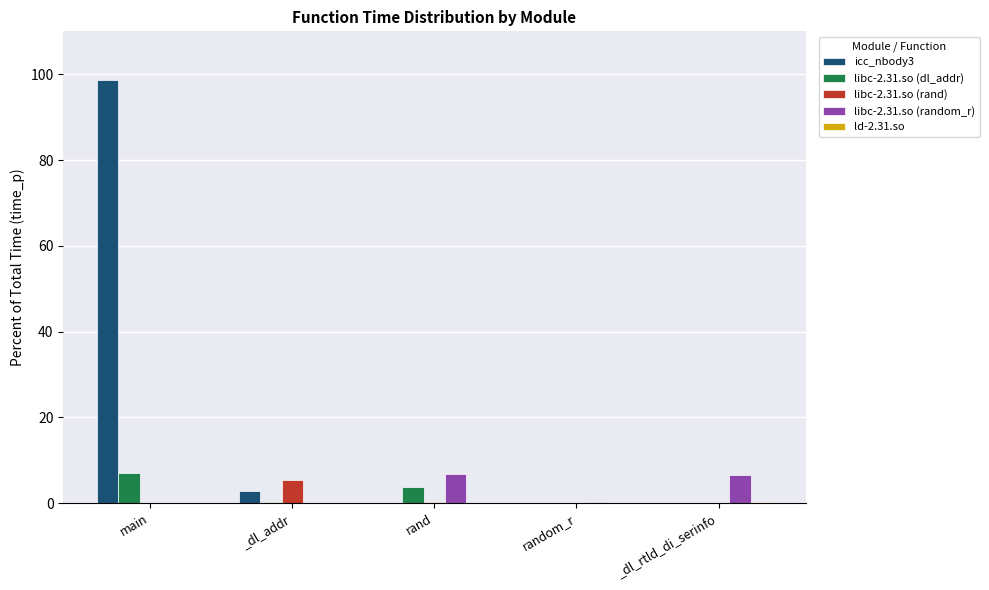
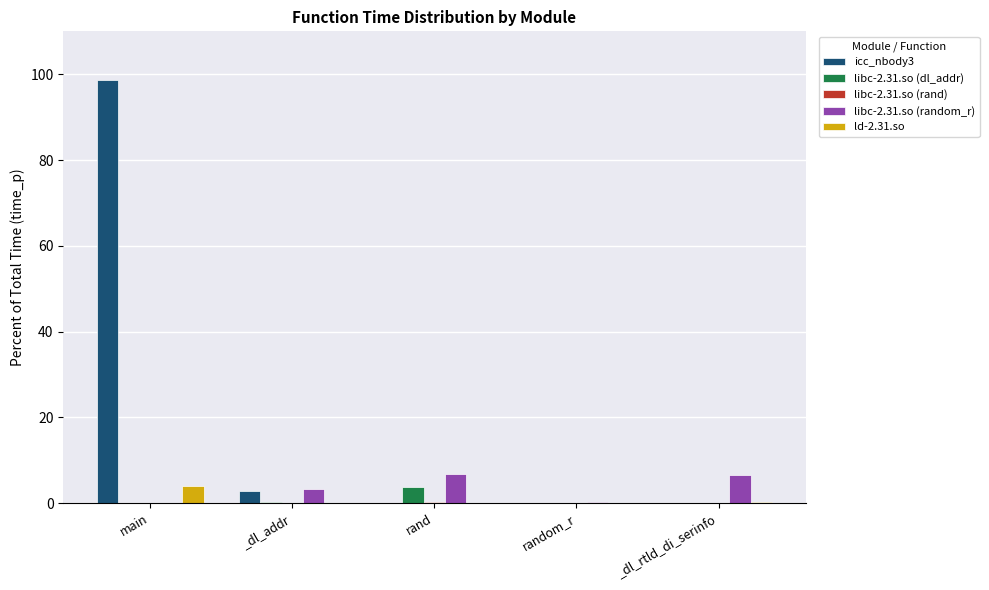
libc-2.31.so (dl_addr), main: 7 -> 0
ld-2.31.so, main: 0 -> 4
libc-2.31.so (rand), _dl_addr: 5 -> 0
libc-2.31.so (random_r), _dl_addr: 0 -> 3
